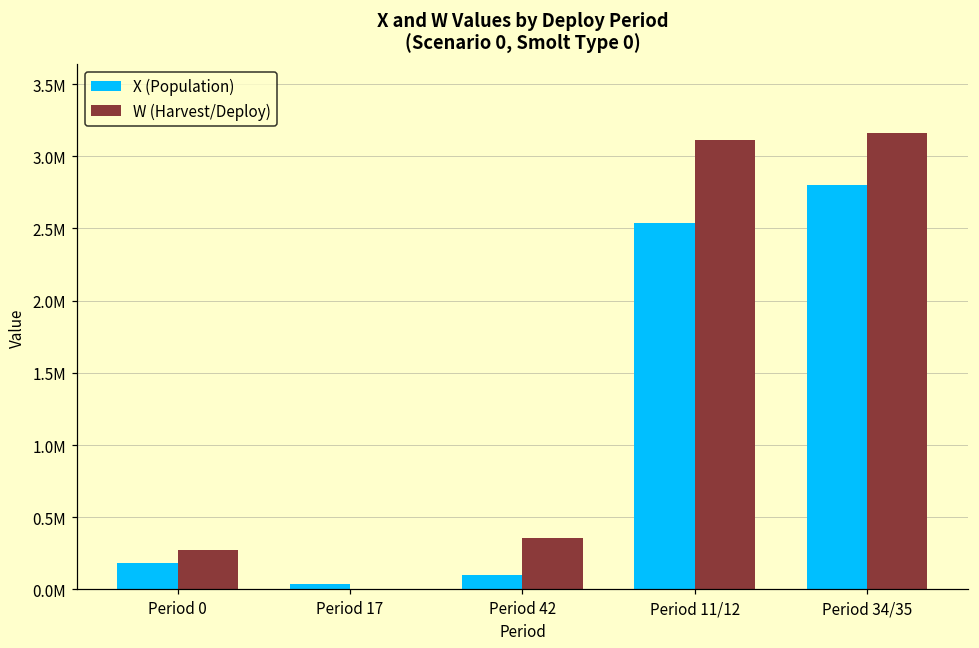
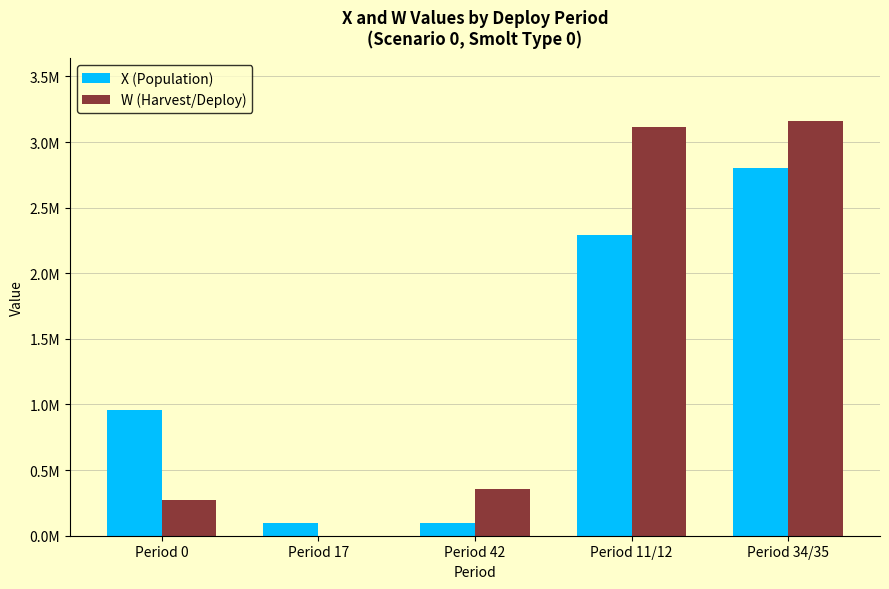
X (Population), Period 0: 180000 -> 960000
X (Population), Period 17: 40000 -> 100000
X (Population), Period 11/12: 2540000 -> 2290000
